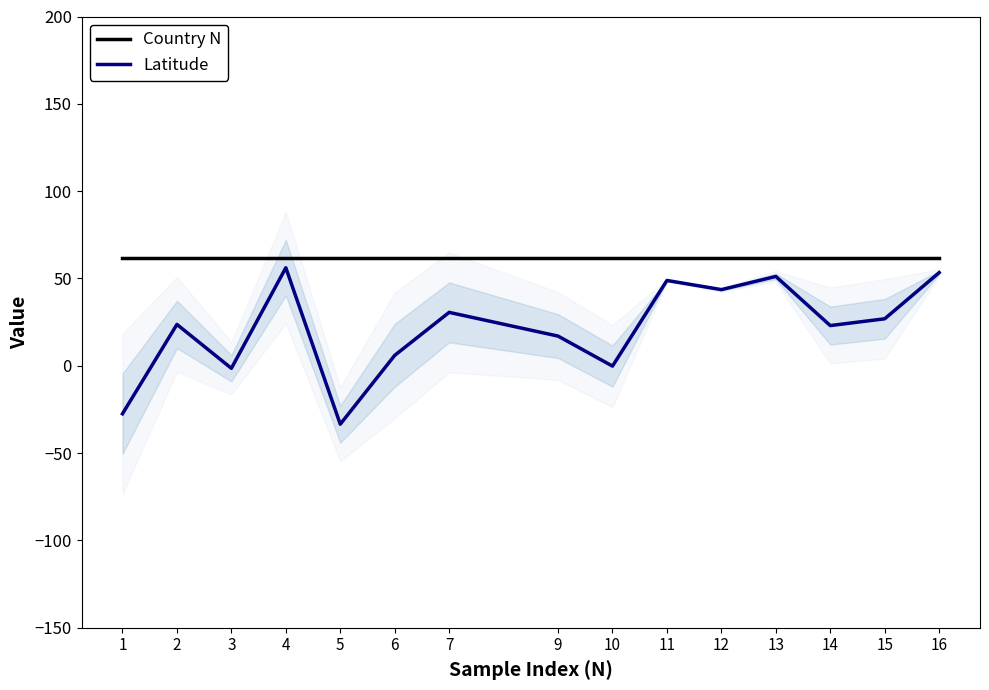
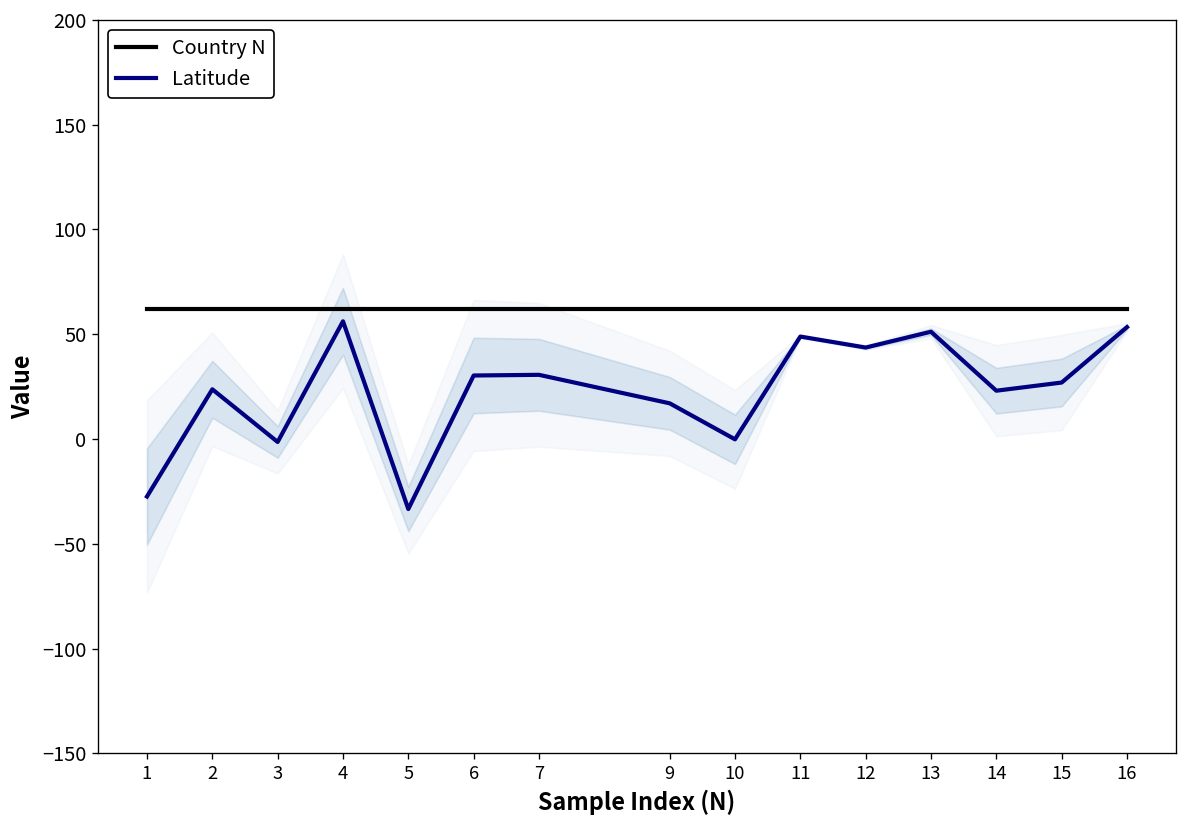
Latitude, 6: 6 -> 30
